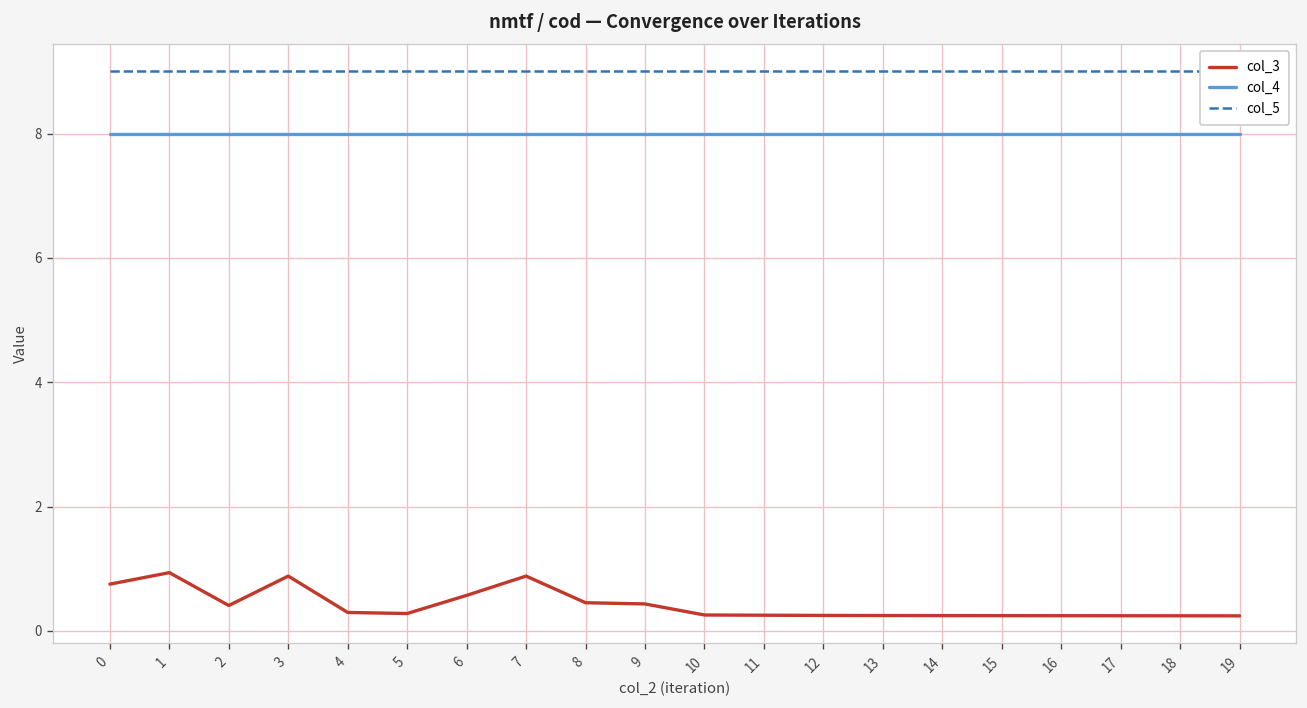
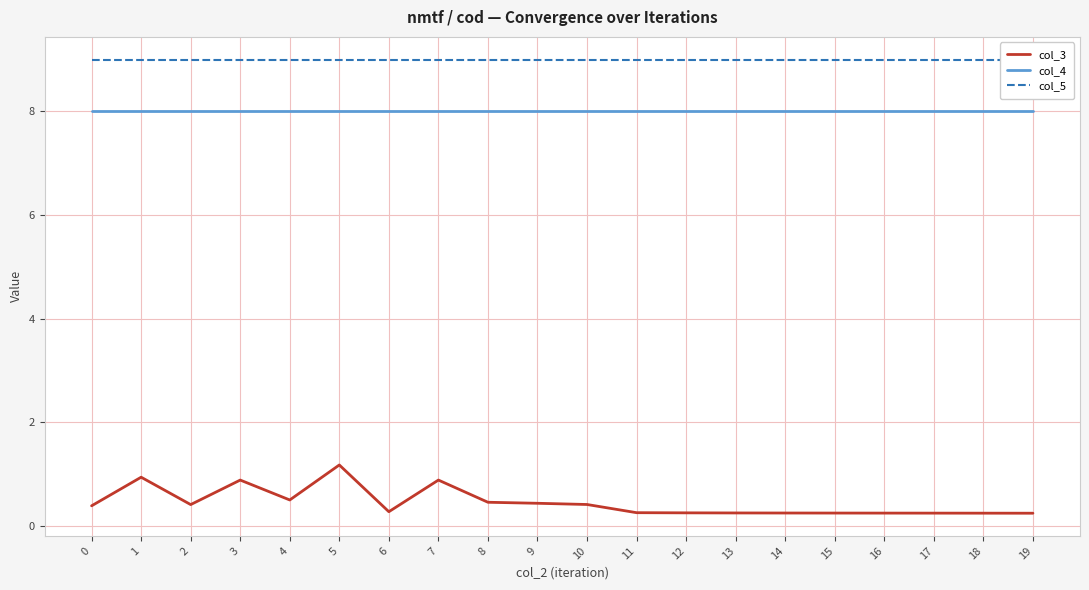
col_3, 0: 0.8 -> 0.4
col_3, 4: 0.3 -> 0.5
col_3, 5: 0.3 -> 1.2
col_3, 6: 0.6 -> 0.3
col_3, 10: 0.3 -> 0.4
